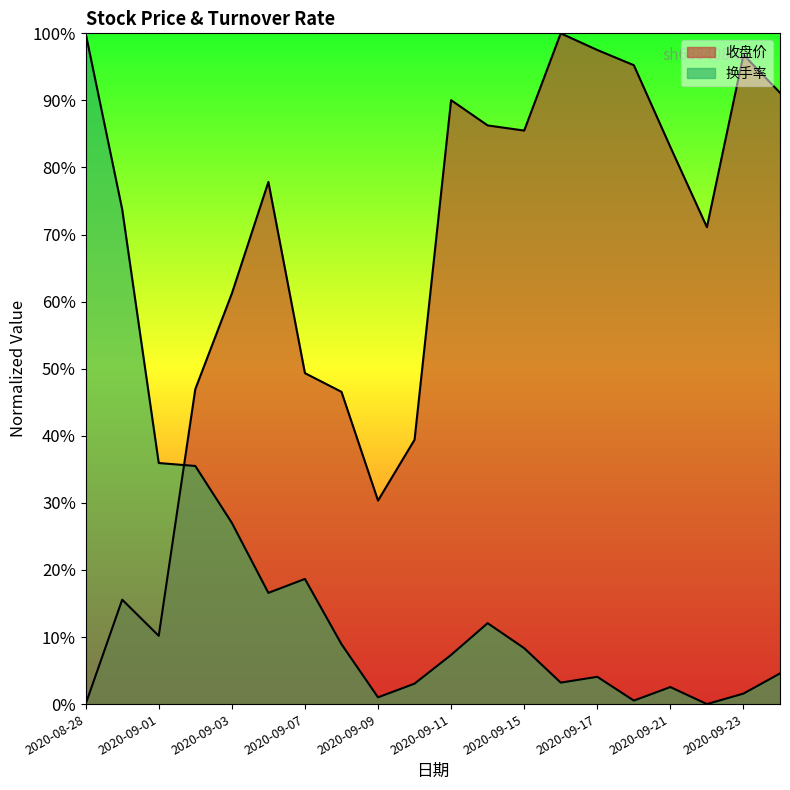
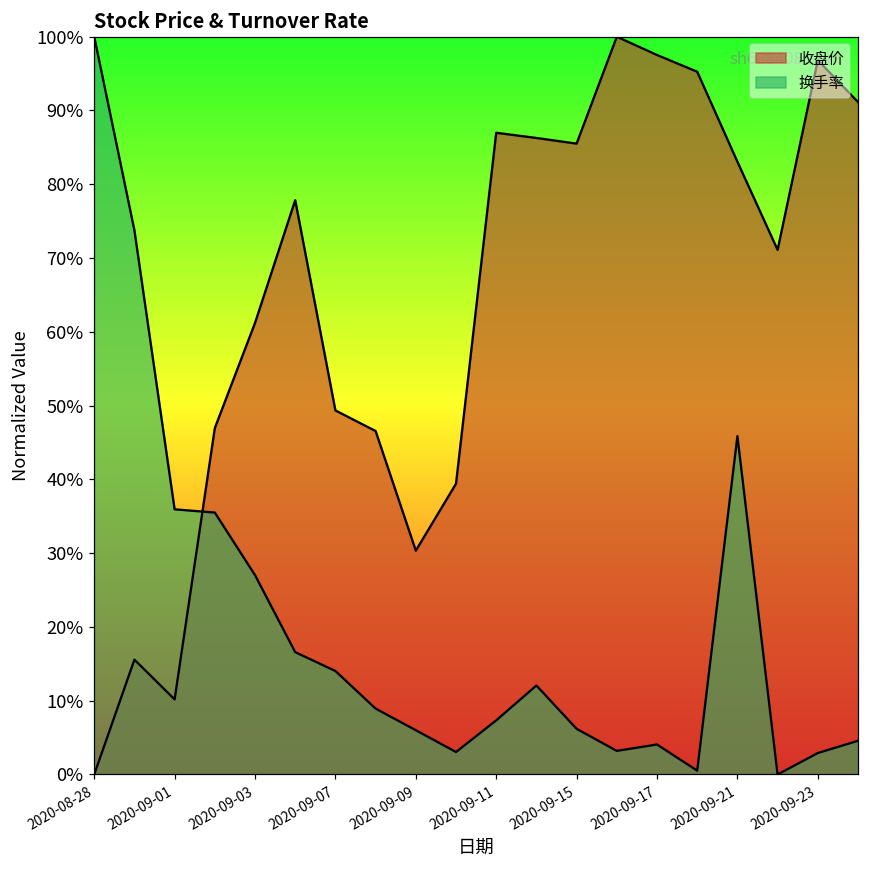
换手率, 2020-09-07: 19% -> 14%
换手率, 2020-09-09: 1% -> 6%
收盘价, 2020-09-11: 90% -> 87%
换手率, 2020-09-15: 8% -> 6%
换手率, 2020-09-21: 3% -> 46%
换手率, 2020-09-23: 2% -> 3%
